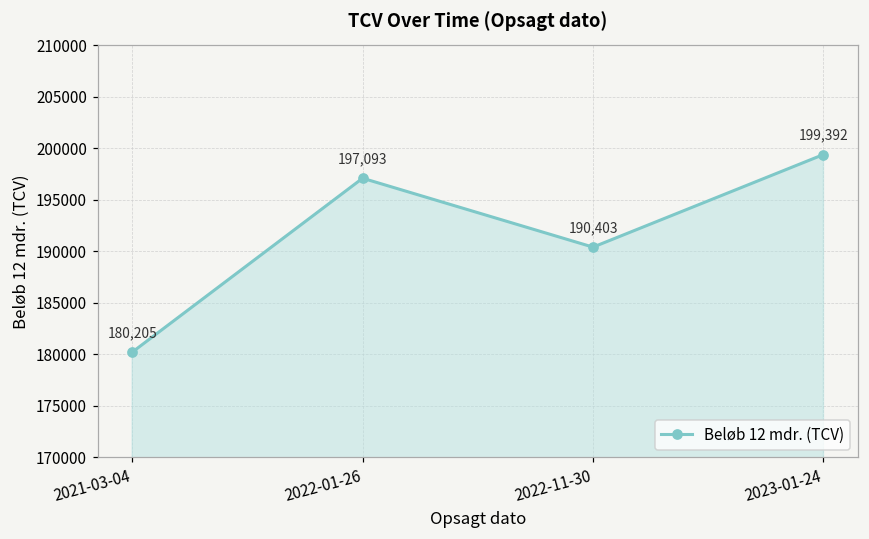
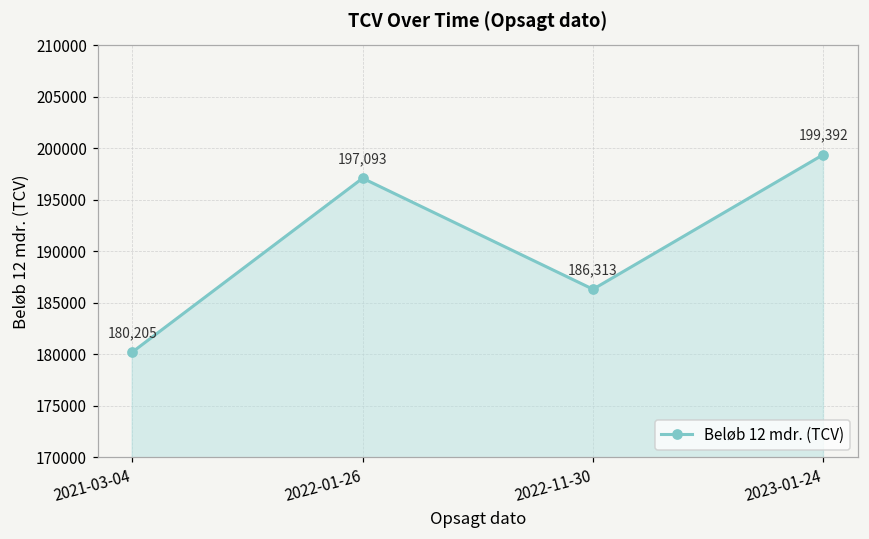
2022-11-30: 190,403 -> 186,313
